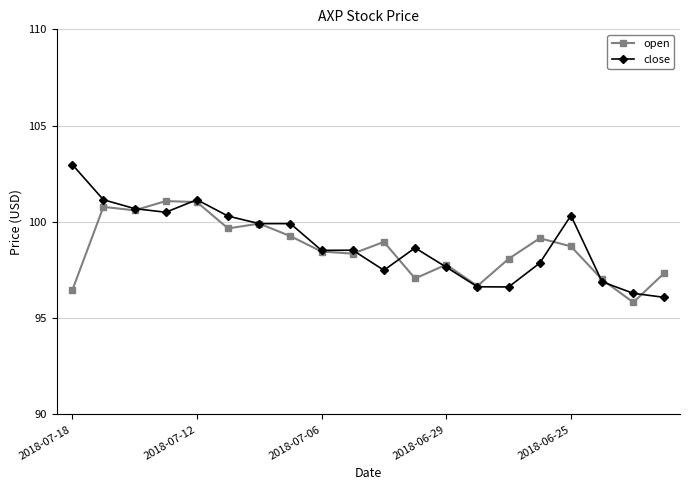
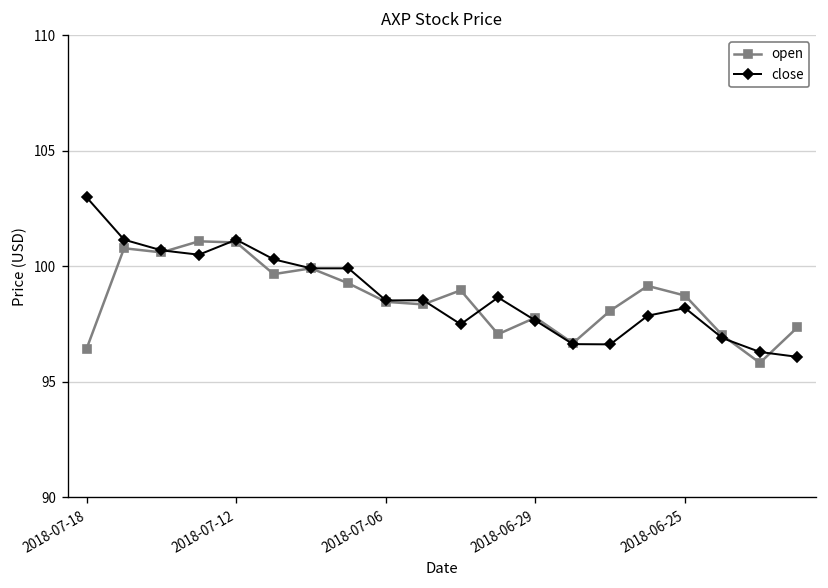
close, 2018-06-25: 100.3 -> 98.2
